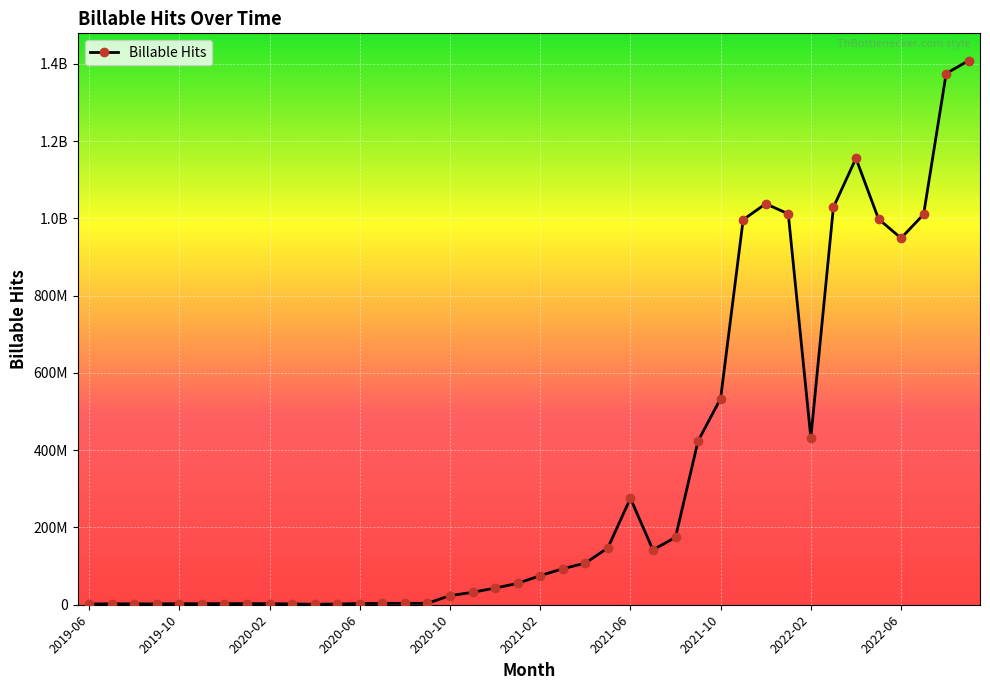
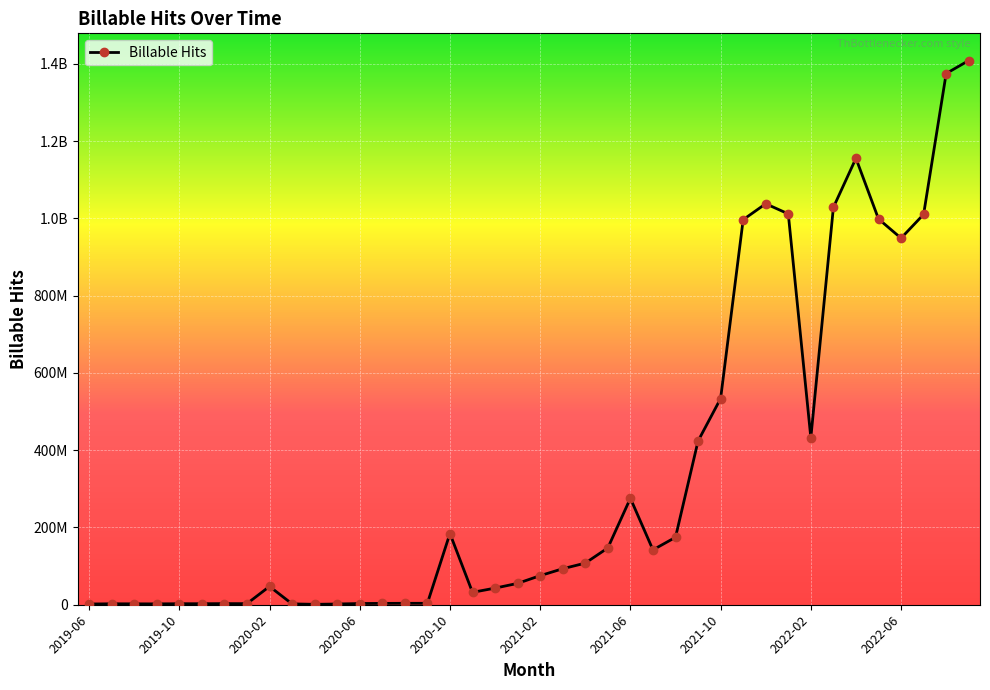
2020-02: 0 -> 50000000
2020-10: 20000000 -> 180000000
